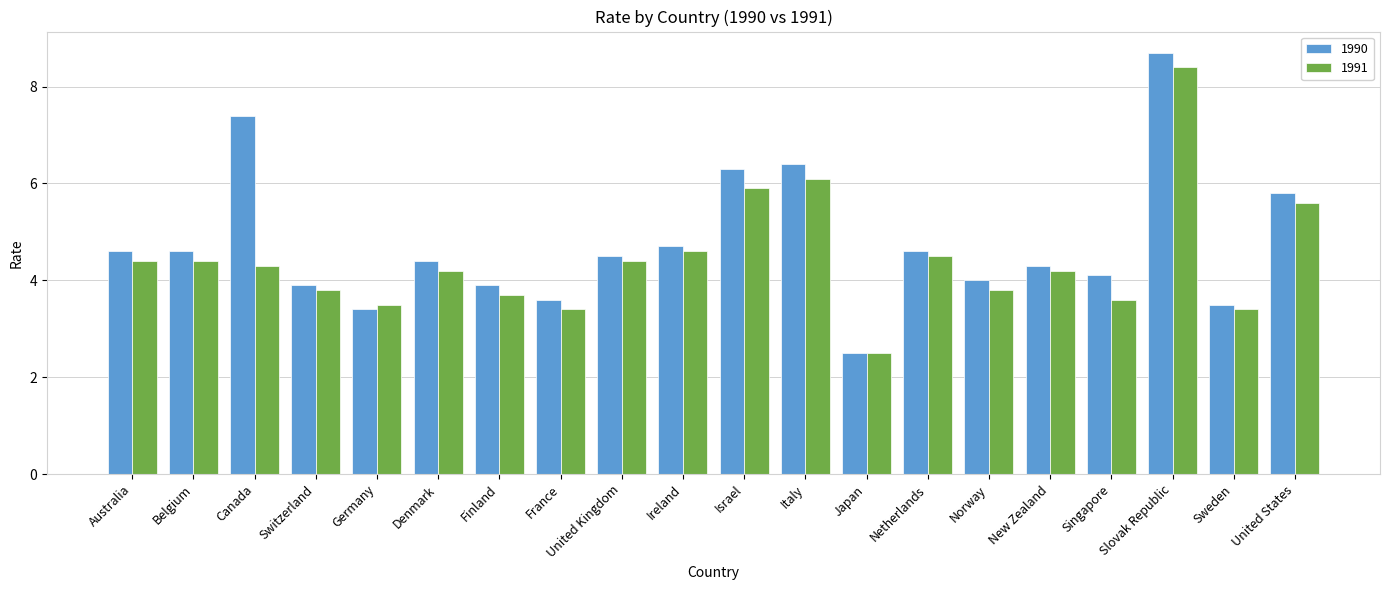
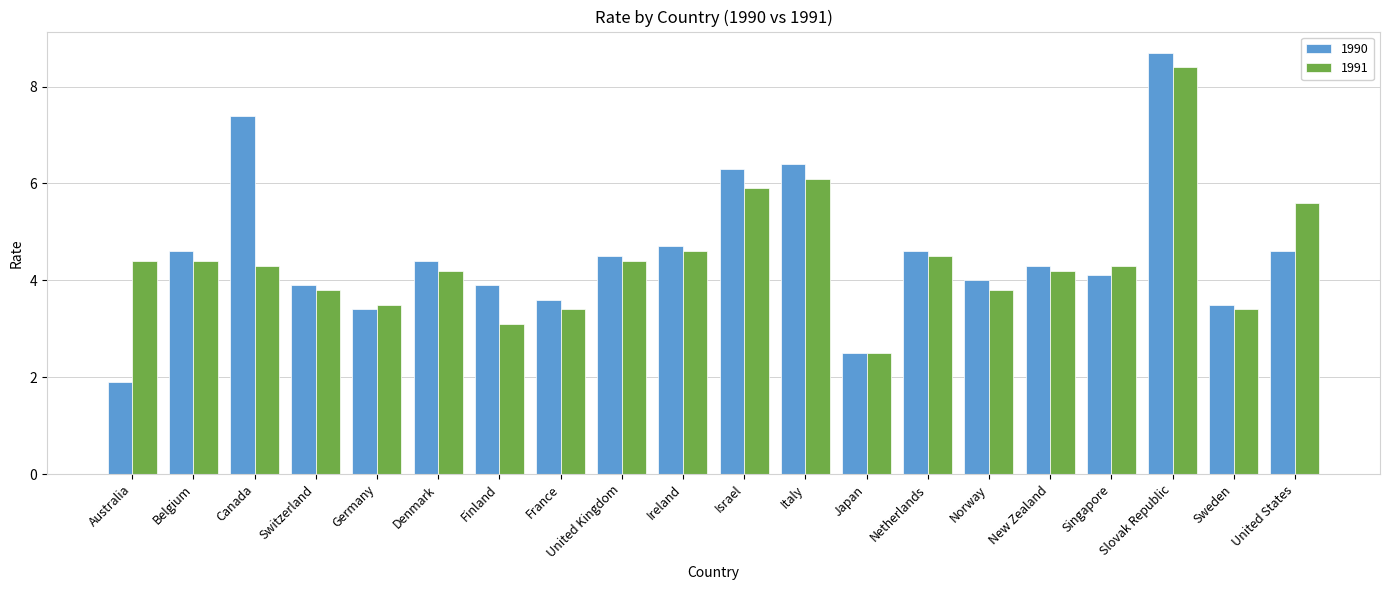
1990, Australia: 4.6 -> 1.9
1991, Finland: 3.7 -> 3.1
1991, Singapore: 3.6 -> 4.3
1990, United States: 5.8 -> 4.6
